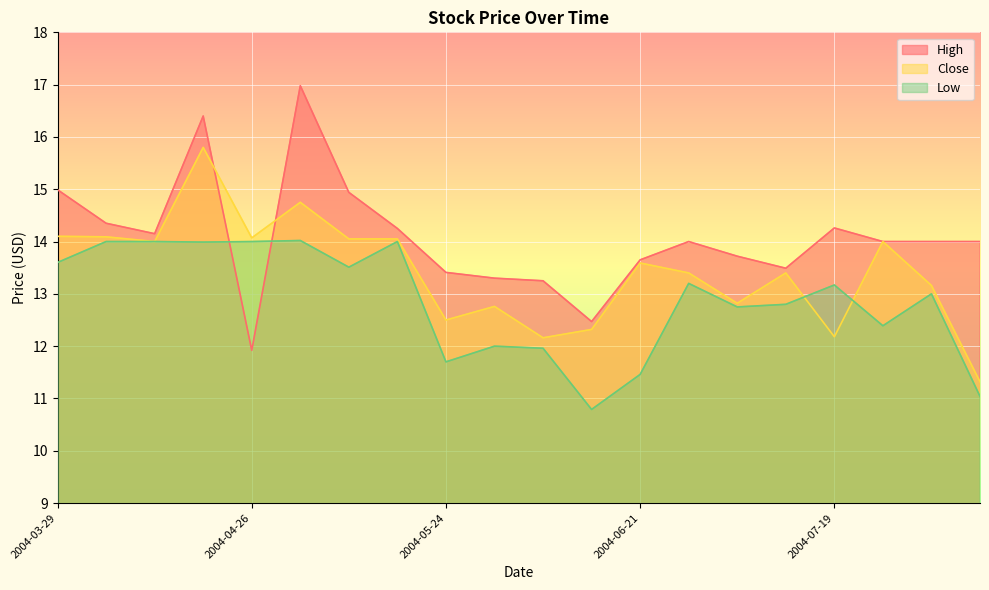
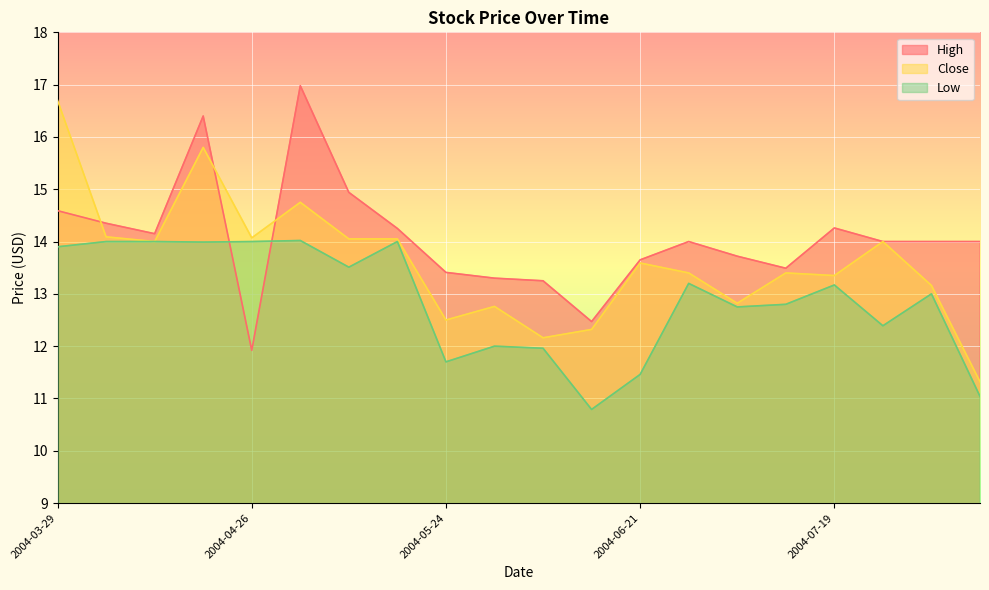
High, 2004-03-29: 15.0 -> 14.6
Close, 2004-03-29: 14.1 -> 16.7
Low, 2004-03-29: 13.6 -> 13.9
Close, 2004-07-19: 12.2 -> 13.4
